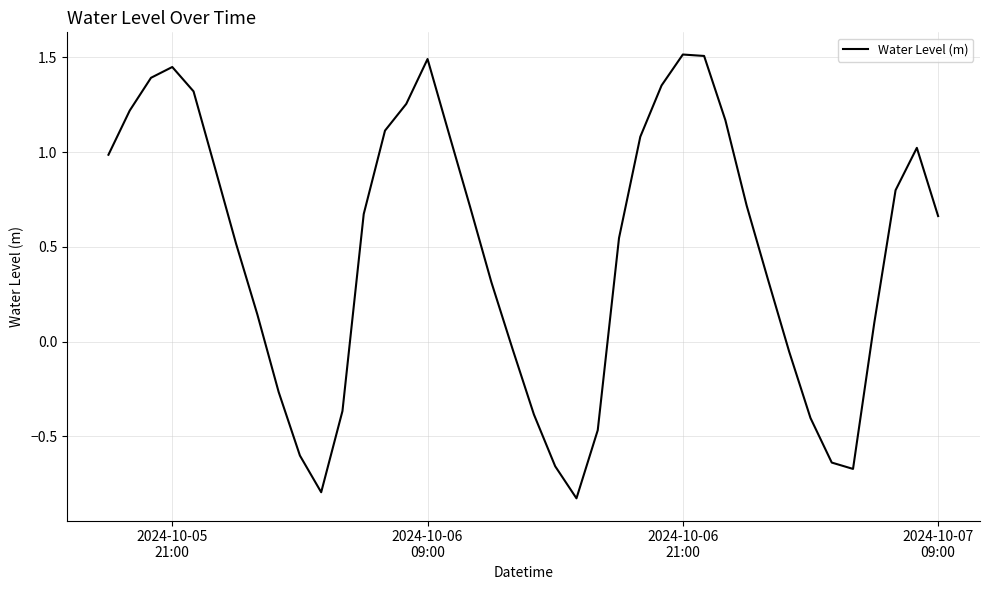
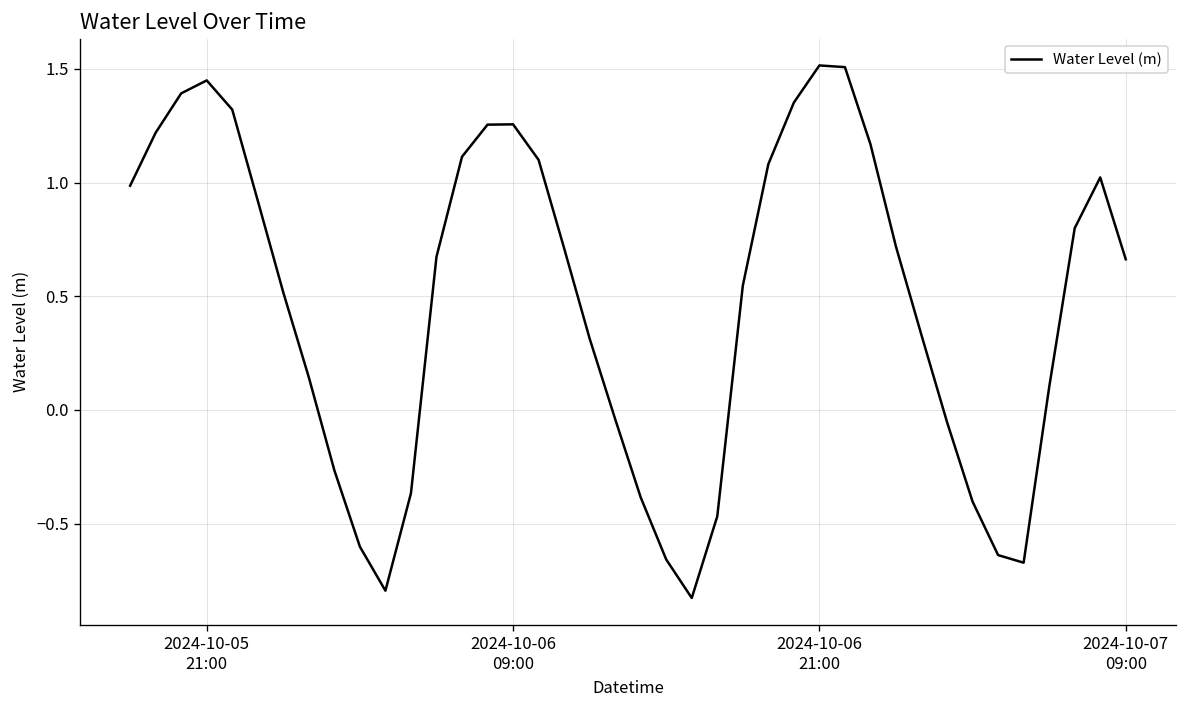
2024-10-06 09:00: 1.49 -> 1.26
